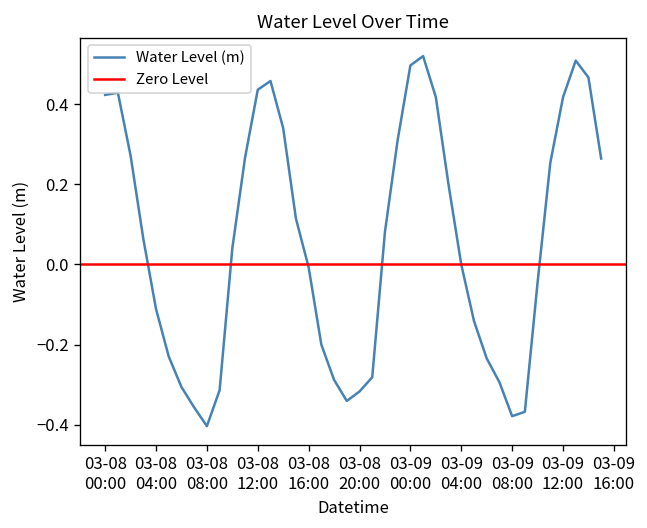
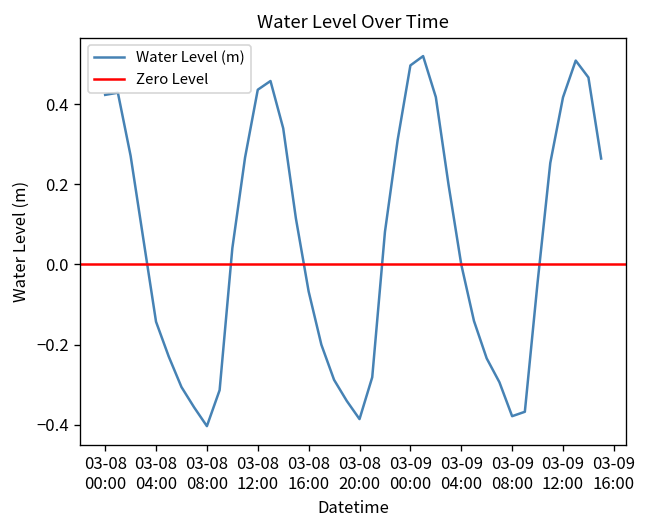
03-08 04:00: -0.11 -> -0.14
03-08 16:00: -0.01 -> -0.07
03-08 20:00: -0.32 -> -0.39
